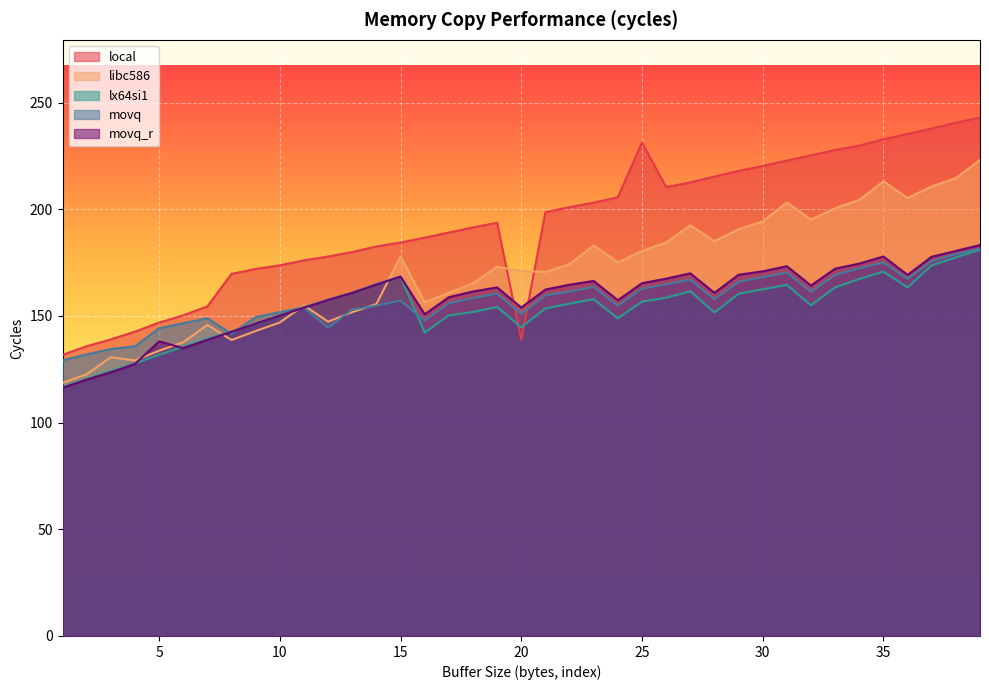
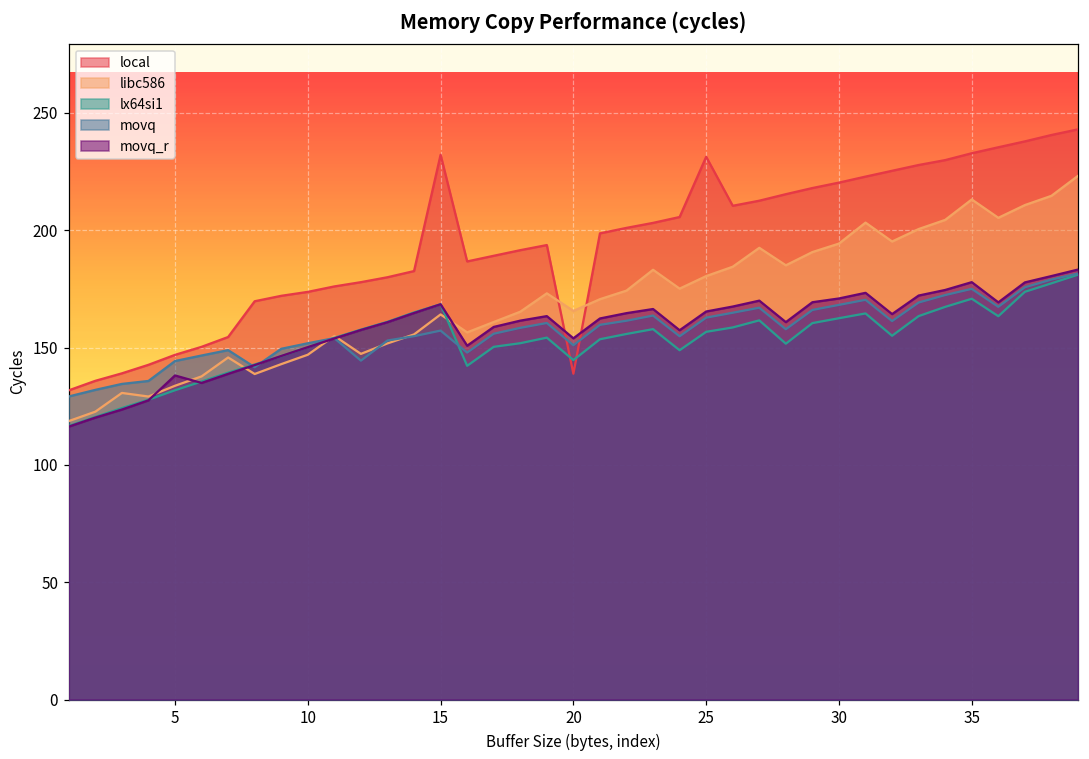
local, 15: 184 -> 232
libc586, 15: 178 -> 164
libc586, 20: 171 -> 166
